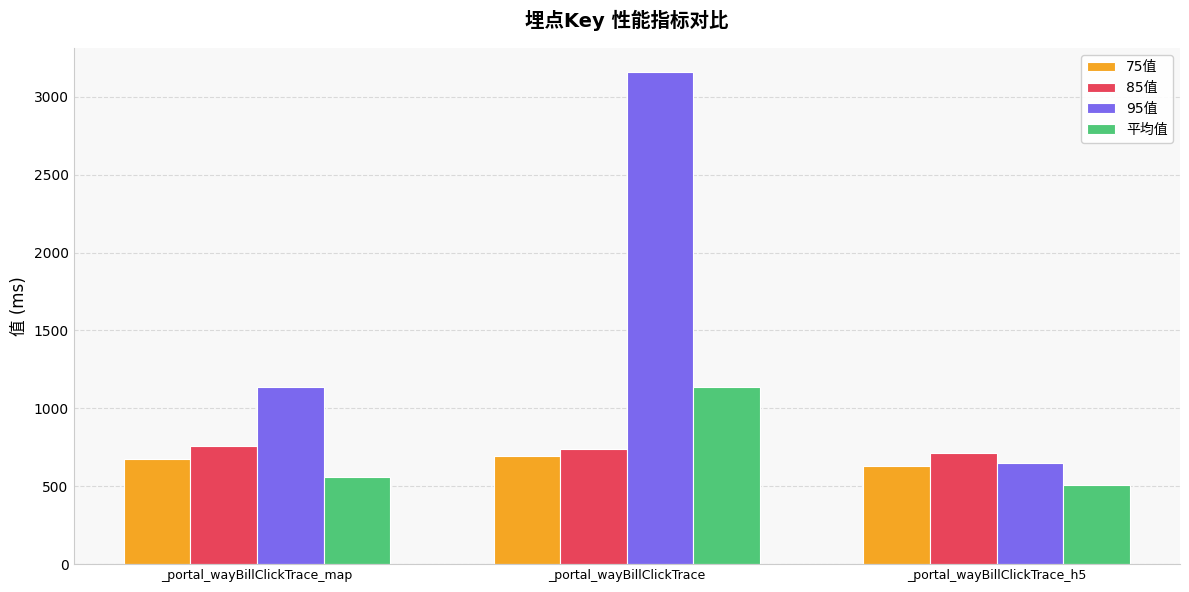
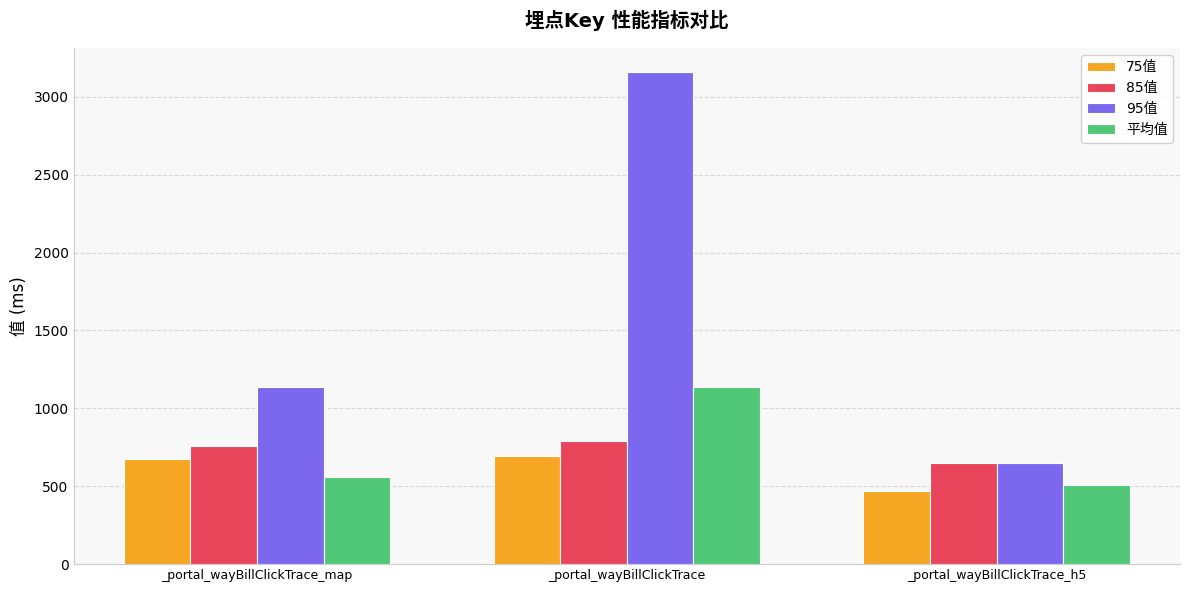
85值, _portal_wayBillClickTrace: 740 -> 790
75值, _portal_wayBillClickTrace_h5: 630 -> 470
85值, _portal_wayBillClickTrace_h5: 710 -> 650
